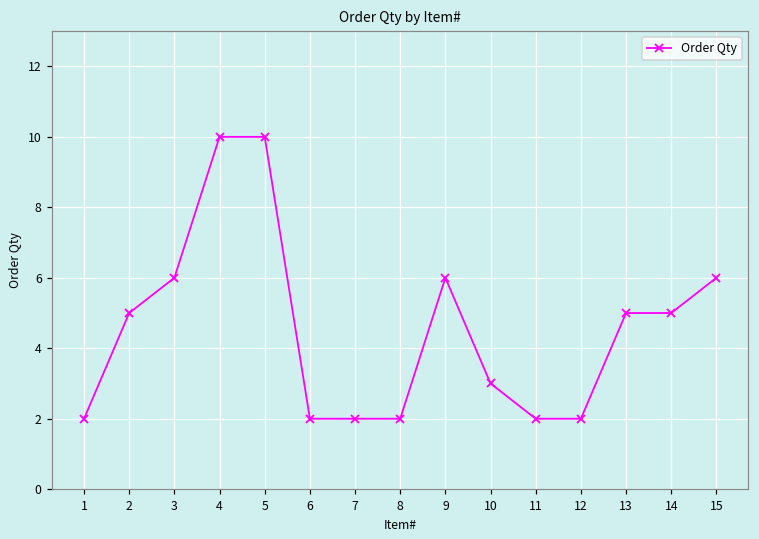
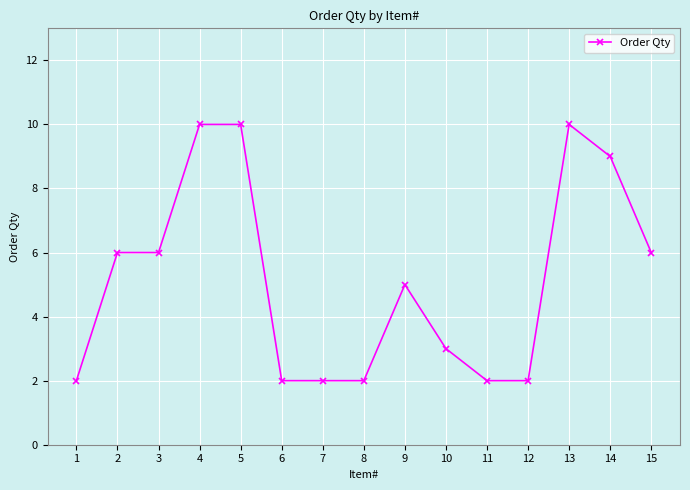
2: 5 -> 6
9: 6 -> 5
13: 5 -> 10
14: 5 -> 9
